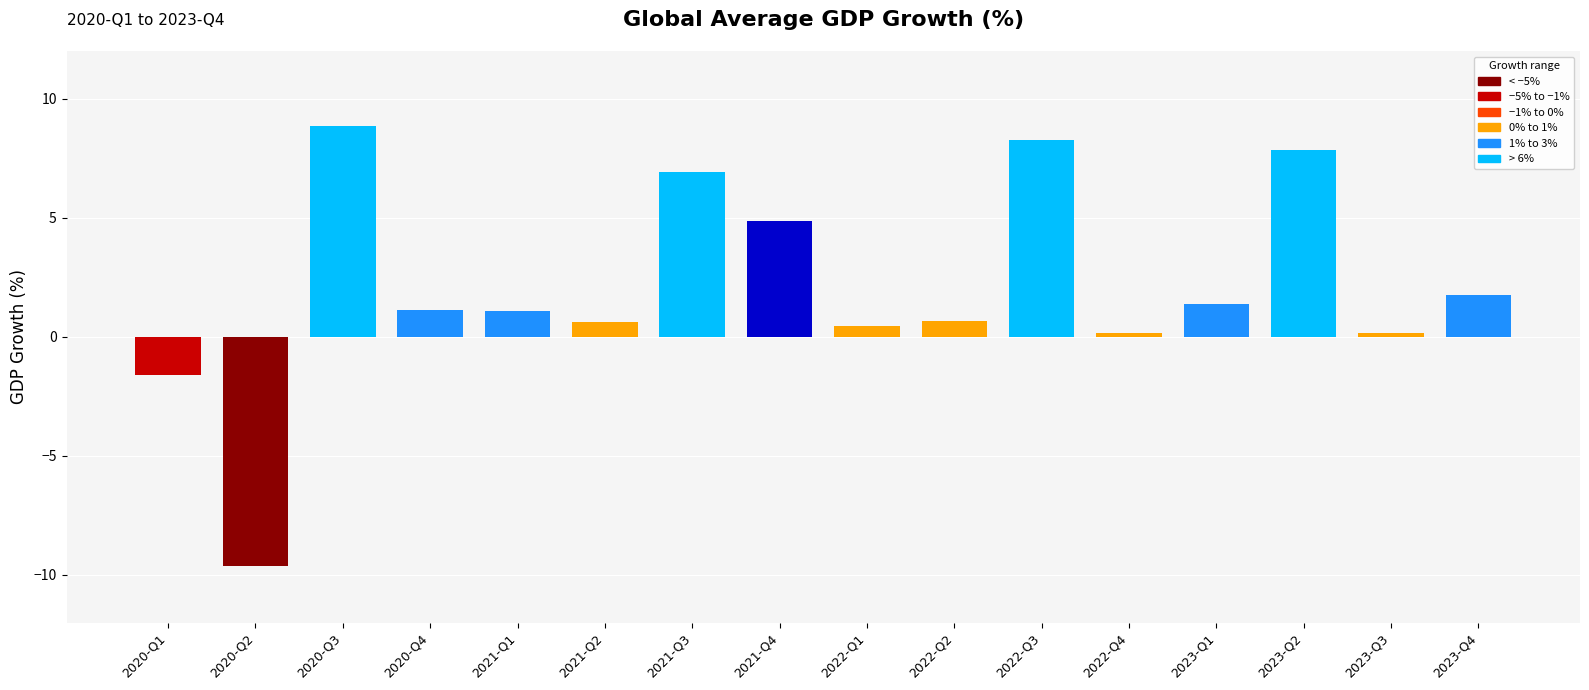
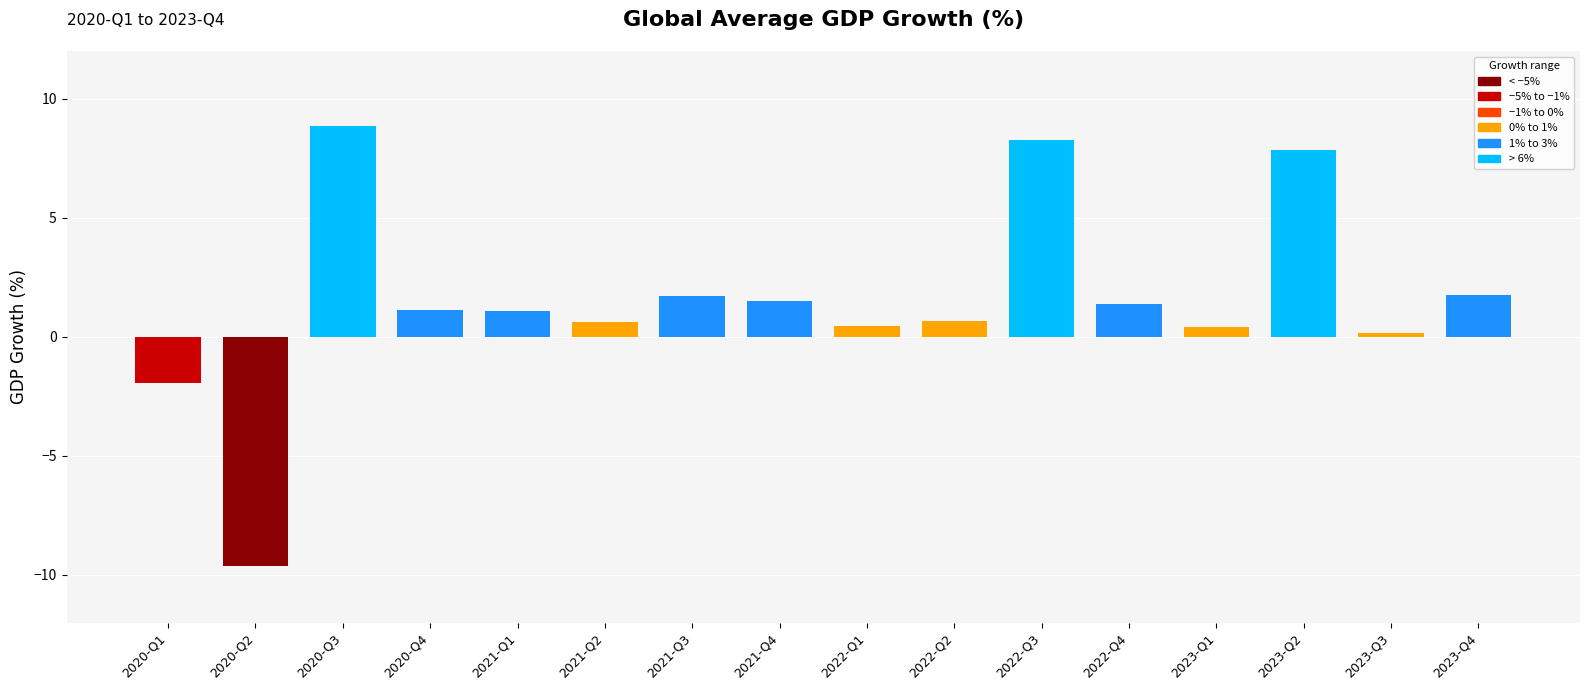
2020-Q1: -1.6 -> -2.0
2021-Q3: 6.9 -> 1.7
2021-Q4: 4.8 -> 1.5
2022-Q4: 0.2 -> 1.4
2023-Q1: 1.4 -> 0.4
